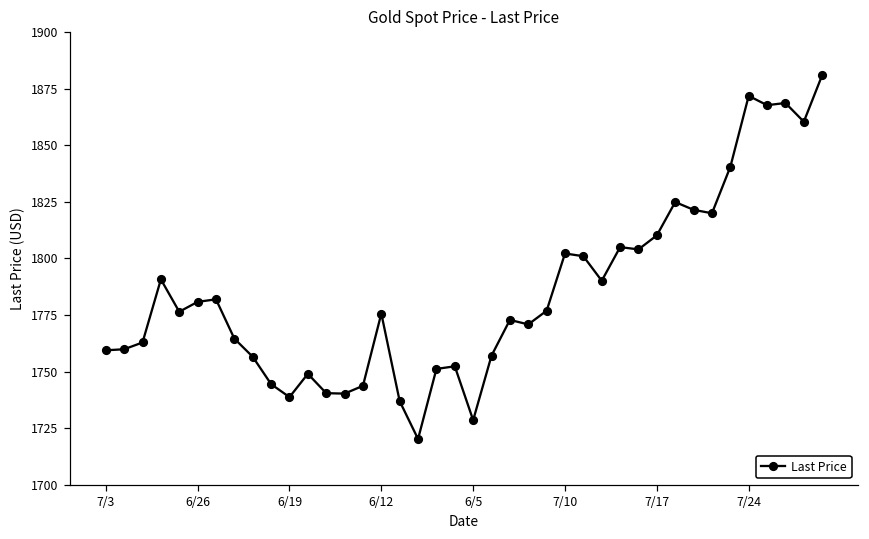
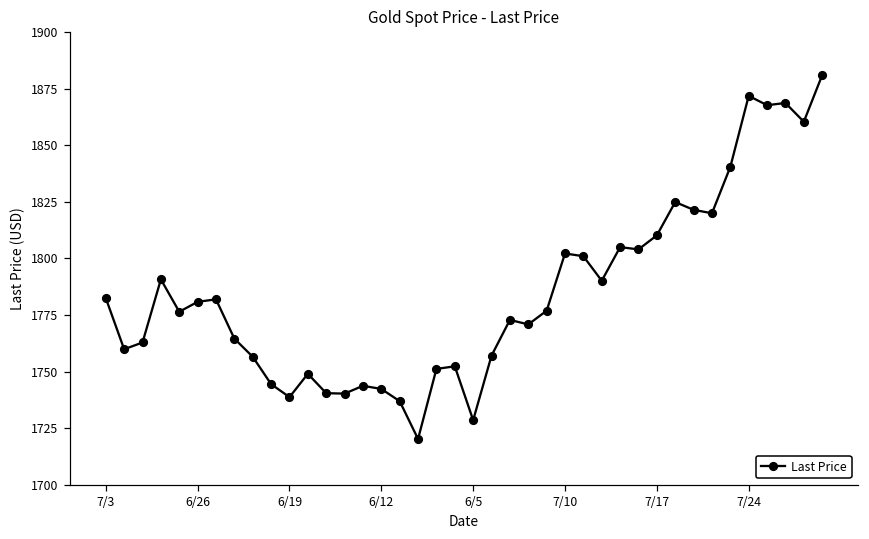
7/3: 1759 -> 1782
6/12: 1776 -> 1742
